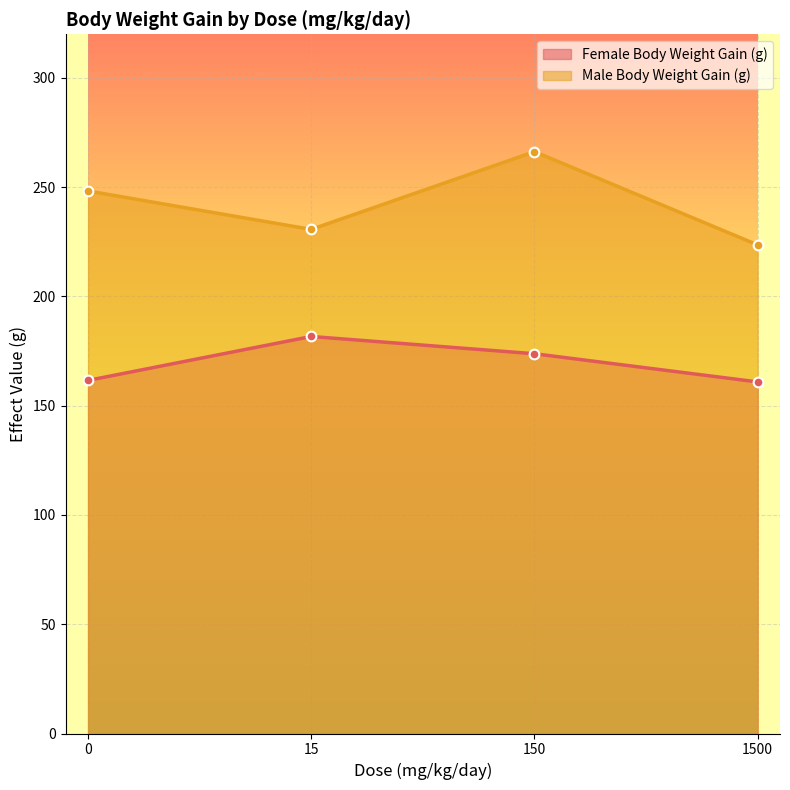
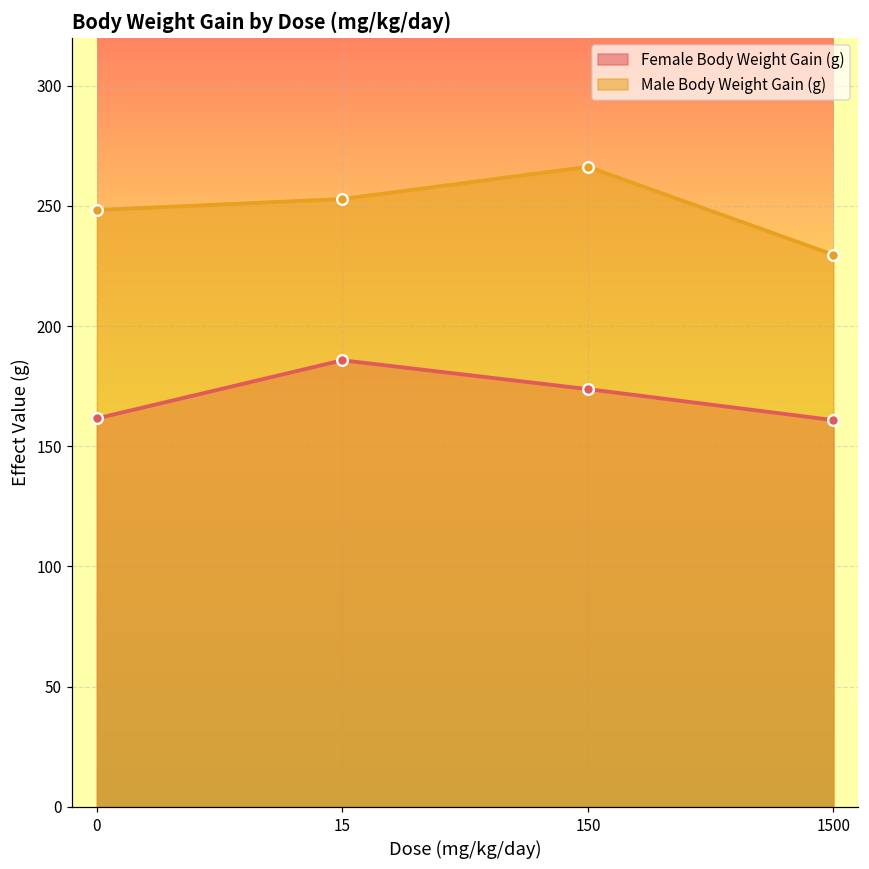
Female Body Weight Gain (g), 15: 182 -> 186
Male Body Weight Gain (g), 15: 231 -> 253
Male Body Weight Gain (g), 1500: 224 -> 230
